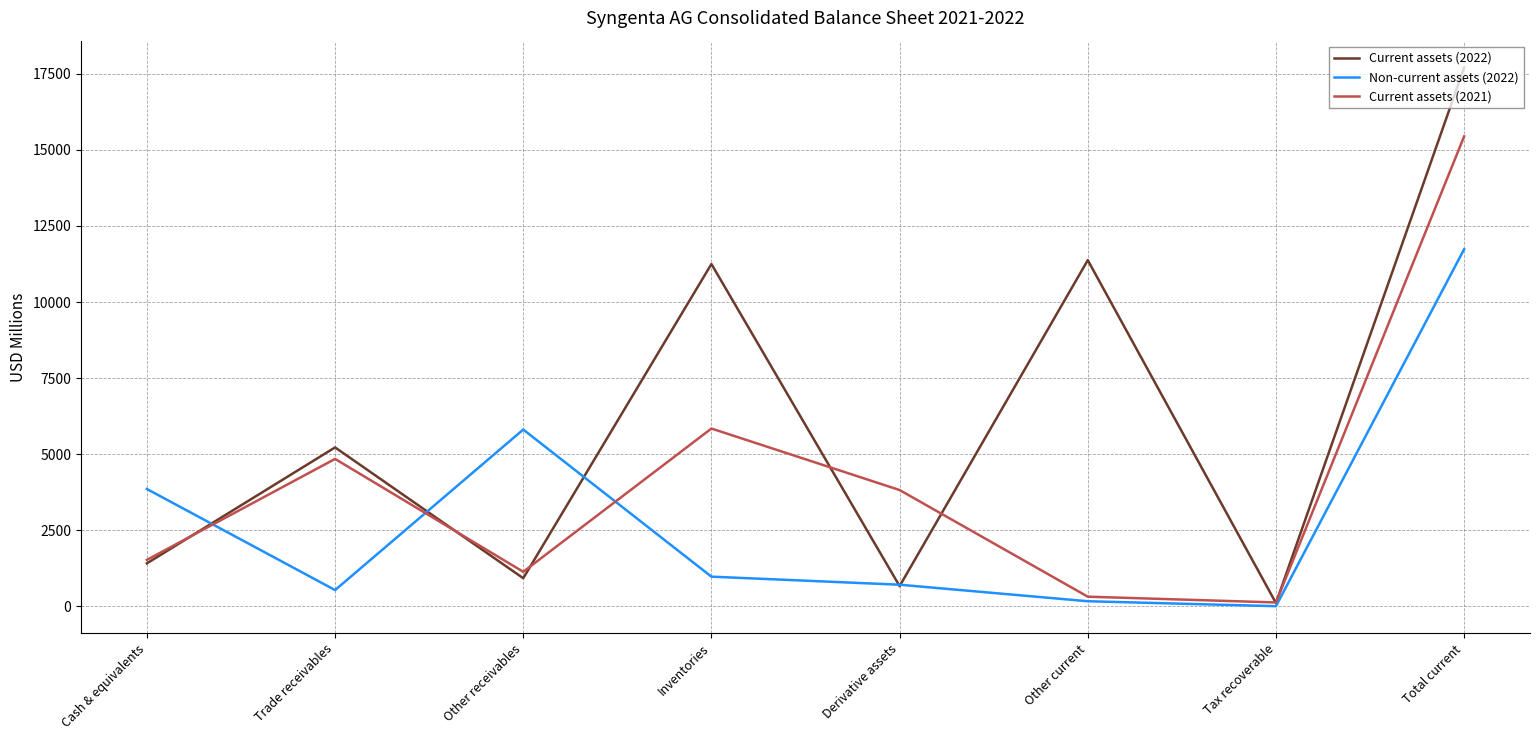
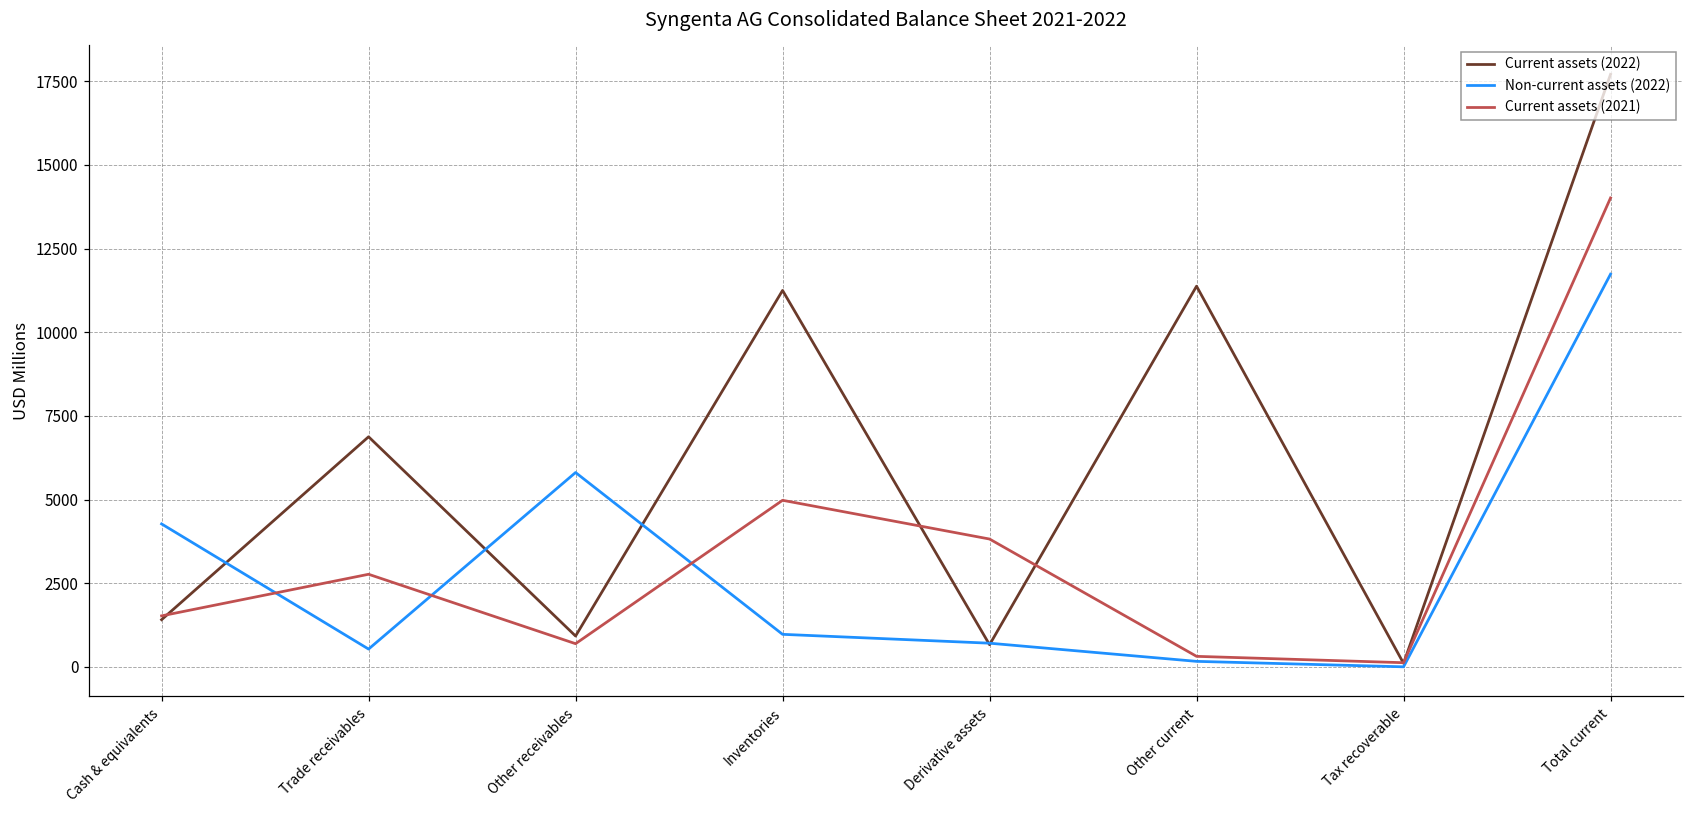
Non-current assets (2022), Cash & equivalents: 3900 -> 4300
Current assets (2022), Trade receivables: 5200 -> 6900
Current assets (2021), Trade receivables: 4800 -> 2800
Current assets (2021), Other receivables: 1100 -> 700
Current assets (2021), Inventories: 5800 -> 5000
Current assets (2021), Total current: 15400 -> 14000
